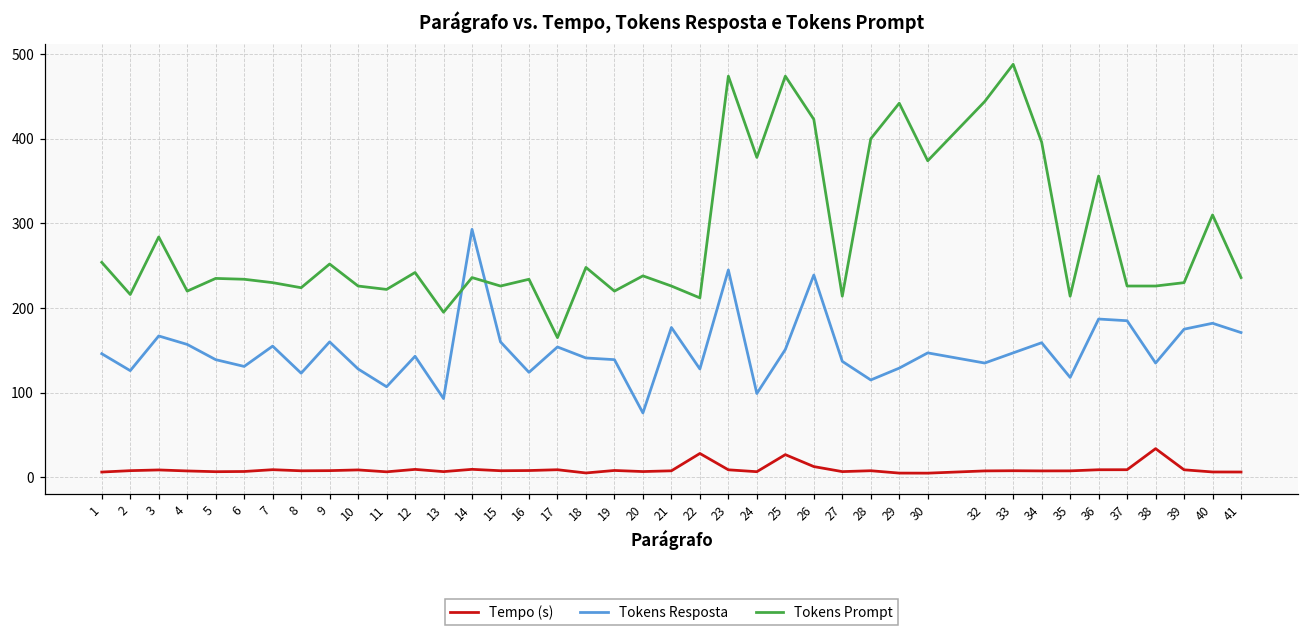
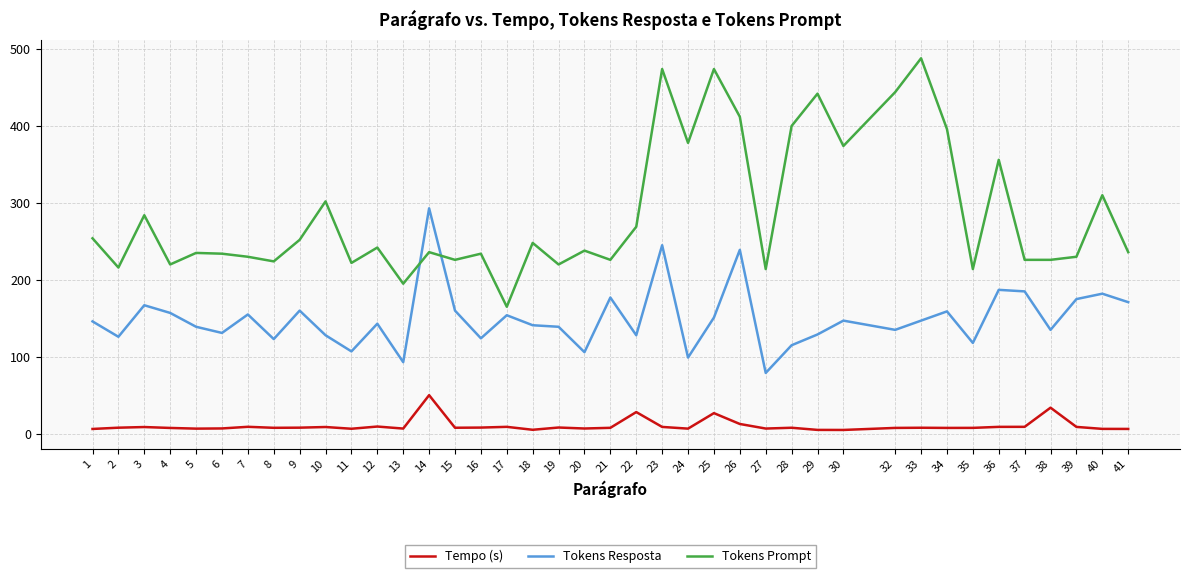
Tokens Prompt, 10: 230 -> 300
Tempo (s), 14: 10 -> 50
Tokens Resposta, 20: 80 -> 110
Tokens Prompt, 22: 210 -> 270
Tokens Prompt, 26: 420 -> 410
Tokens Resposta, 27: 140 -> 80
